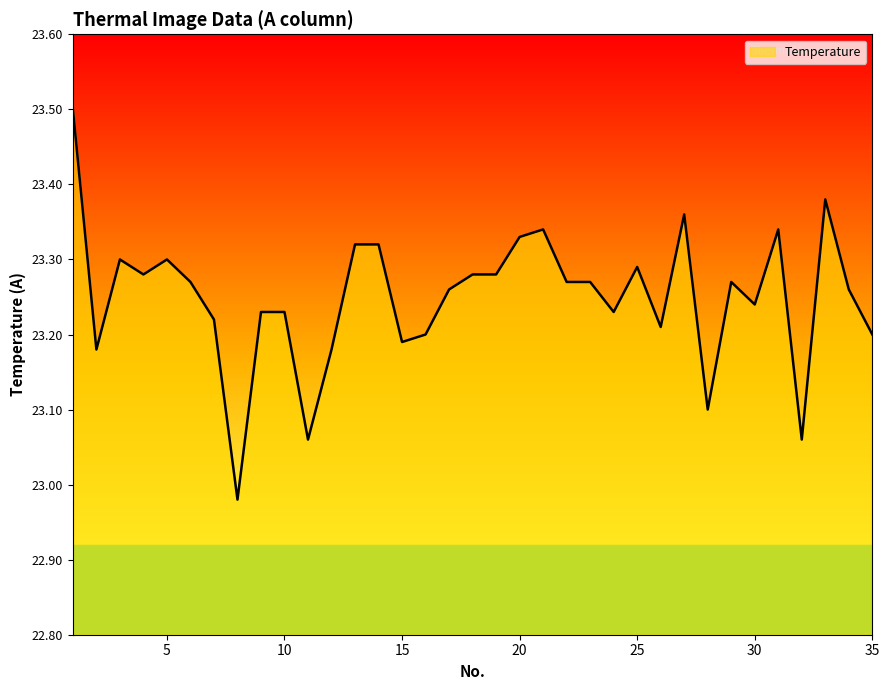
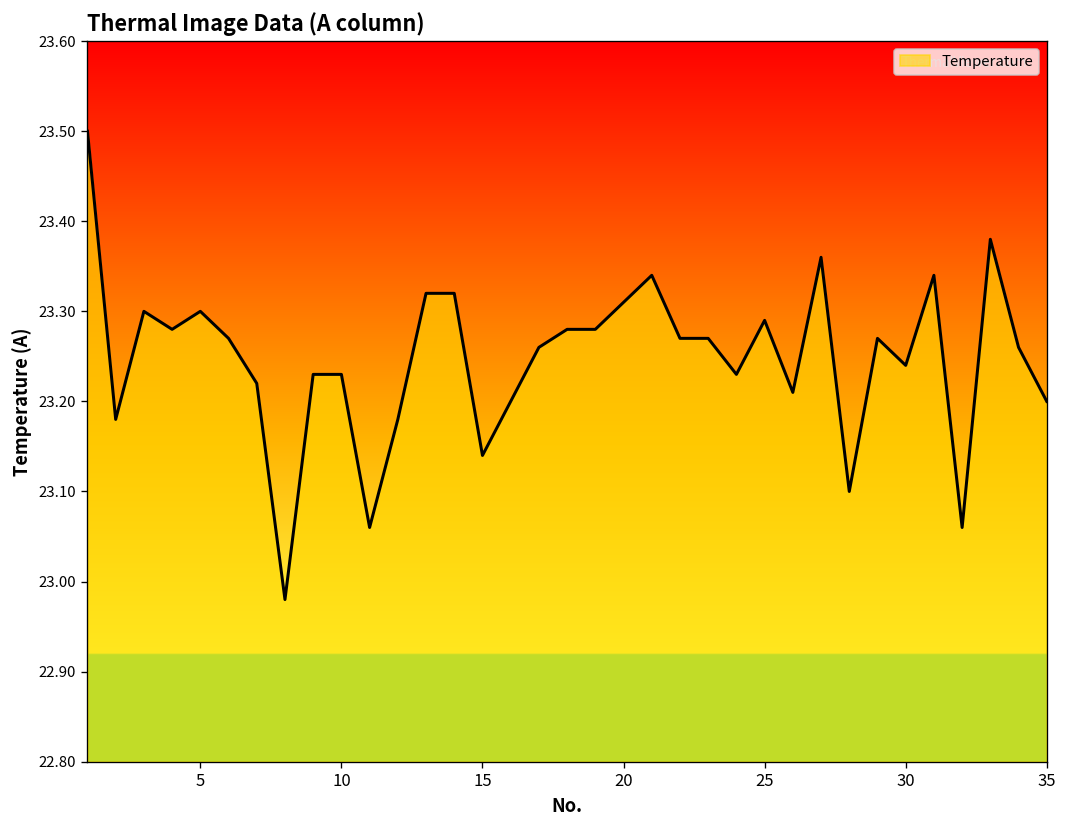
15: 23.19 -> 23.14
20: 23.33 -> 23.31
